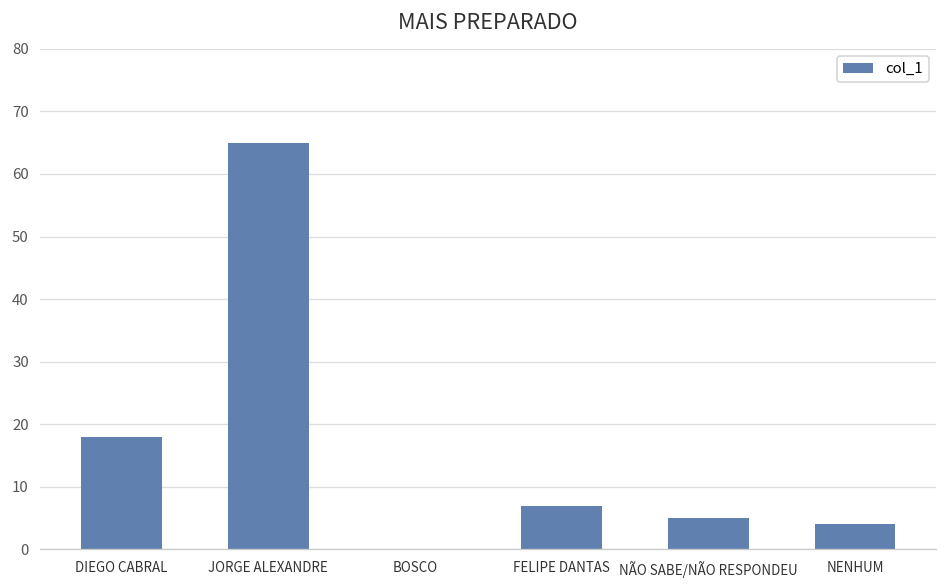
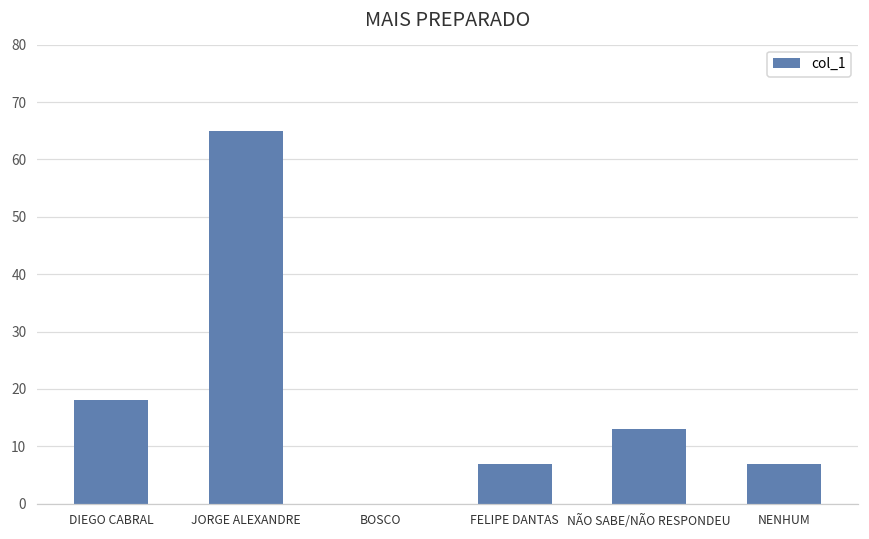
NÃO SABE/NÃO RESPONDEU: 5 -> 13
NENHUM: 4 -> 7
